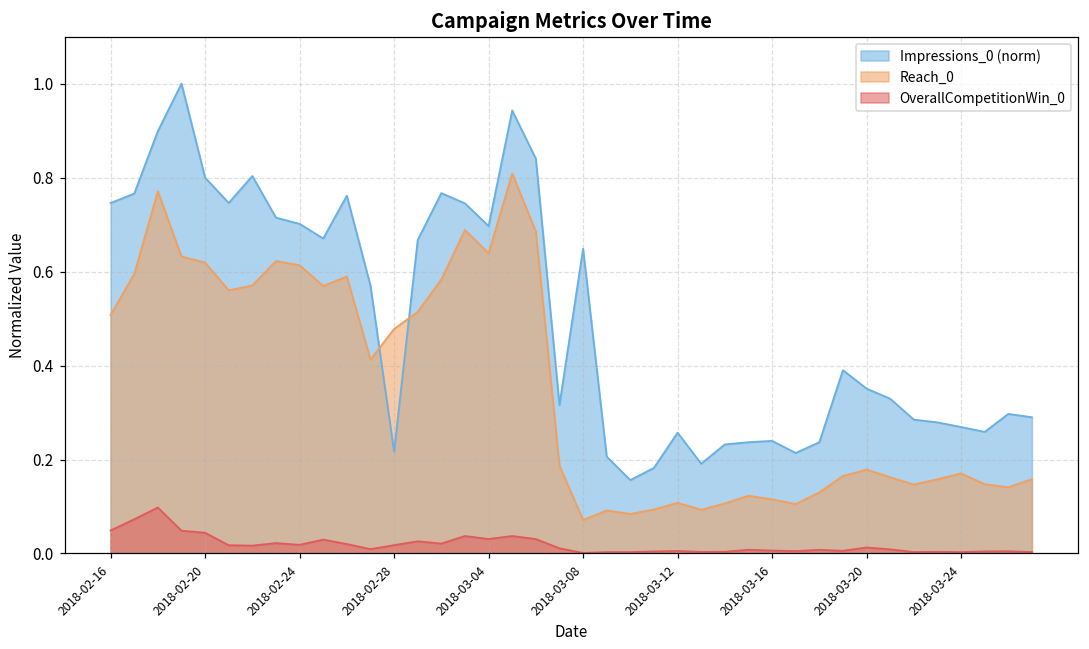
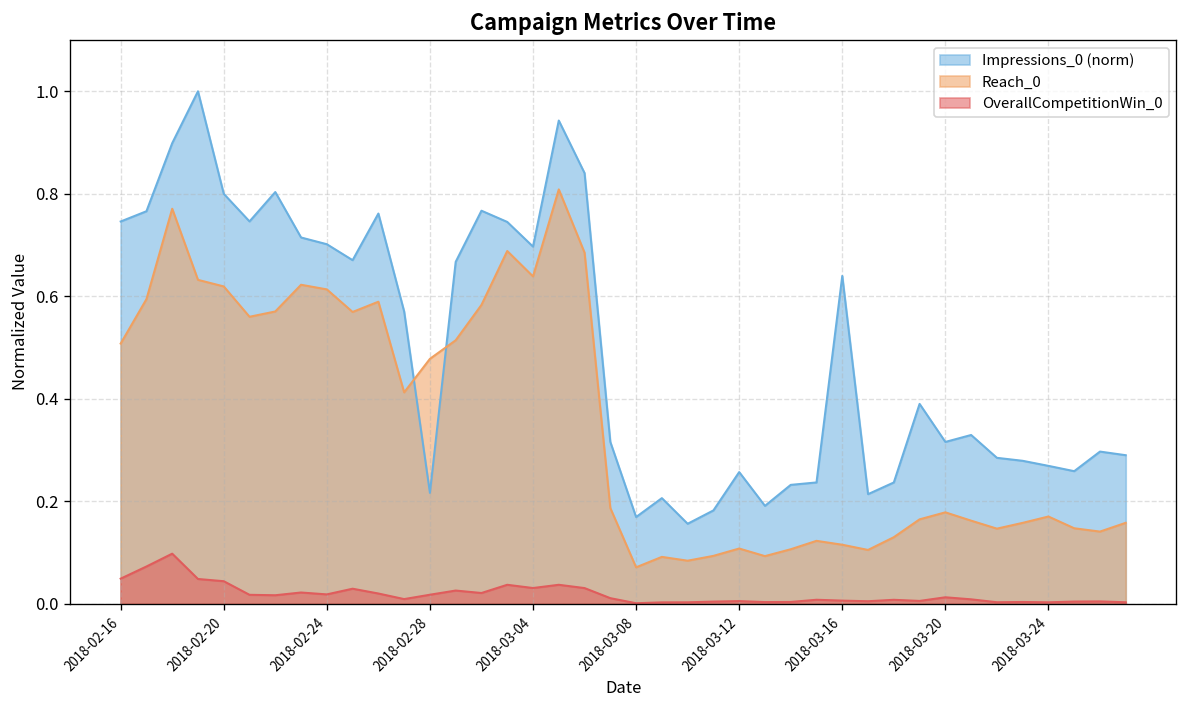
Impressions_0 (norm), 2018-03-08: 0.65 -> 0.17
Impressions_0 (norm), 2018-03-16: 0.24 -> 0.64
Impressions_0 (norm), 2018-03-20: 0.35 -> 0.32
